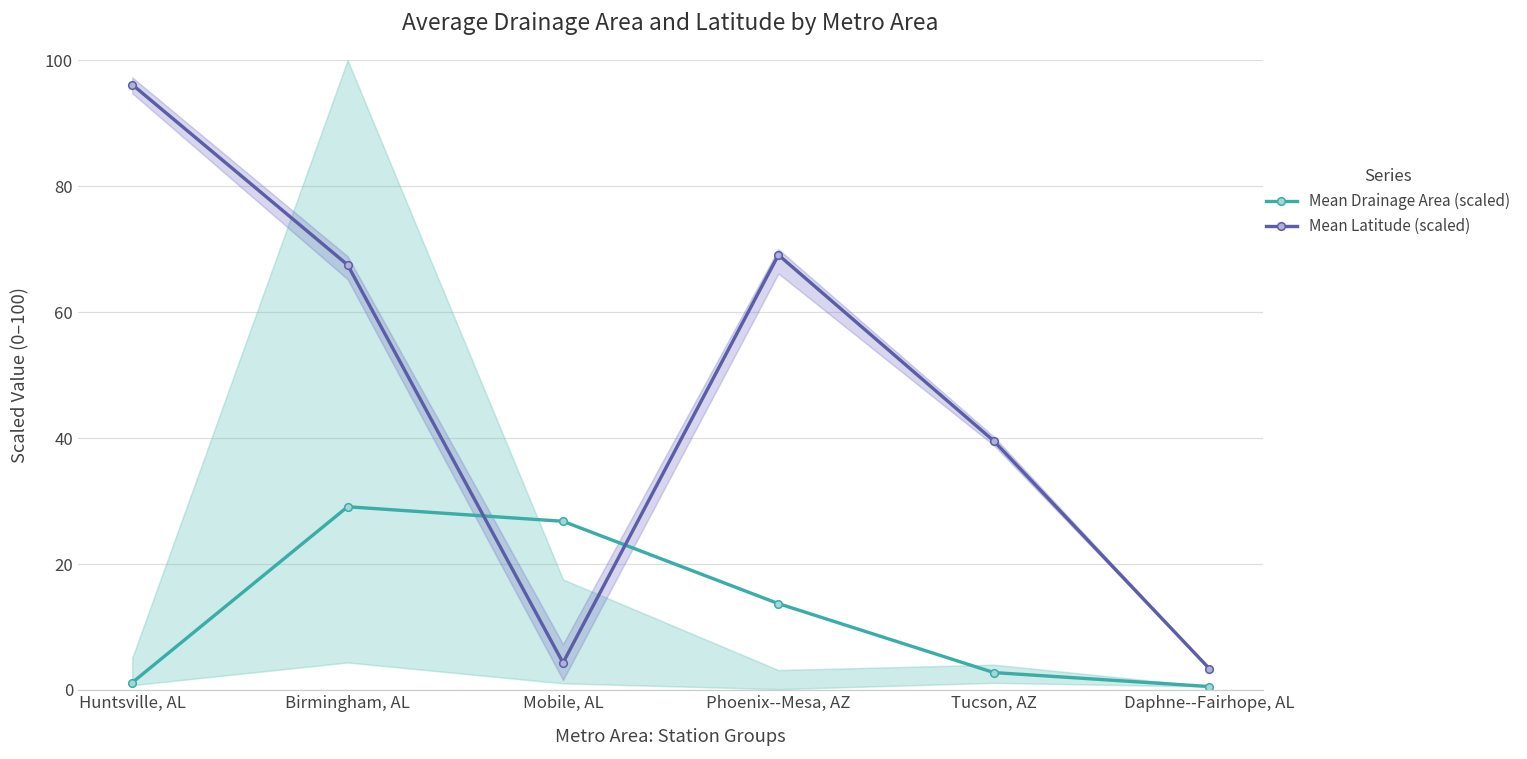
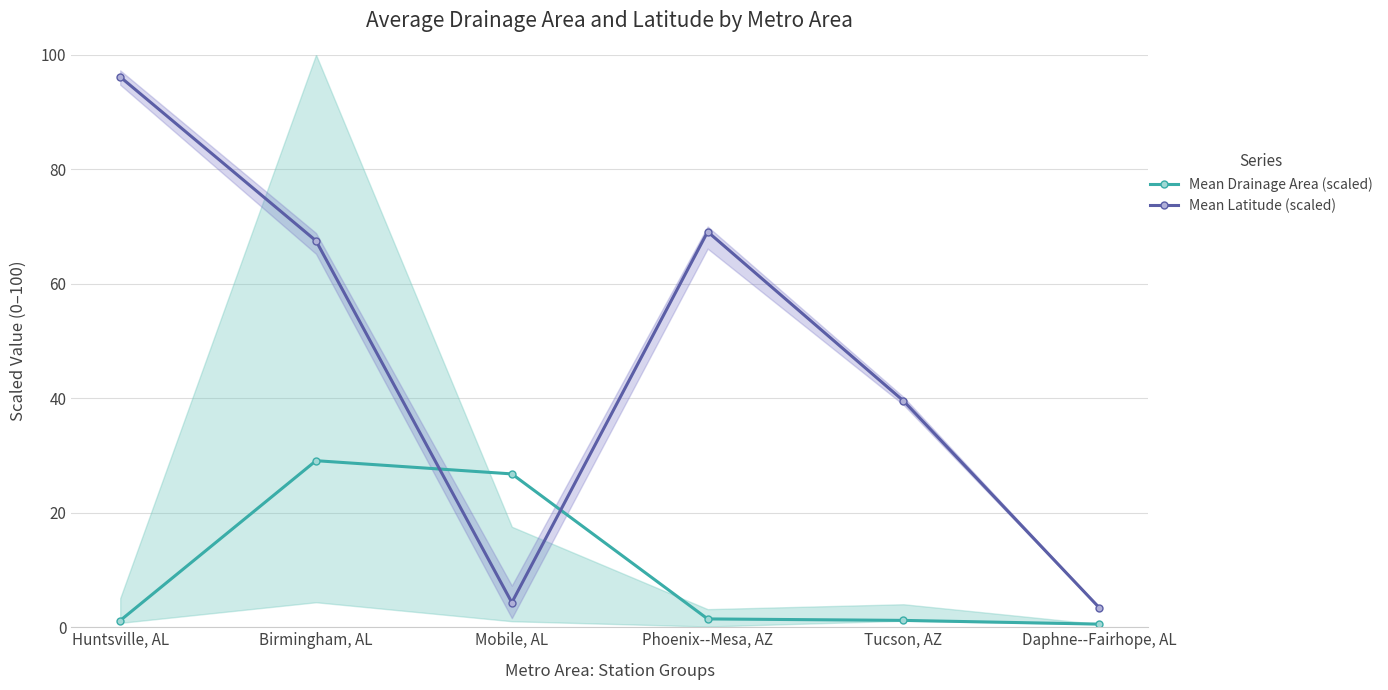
Mean Drainage Area (scaled), Phoenix--Mesa, AZ: 14 -> 1
Mean Drainage Area (scaled), Tucson, AZ: 3 -> 1
